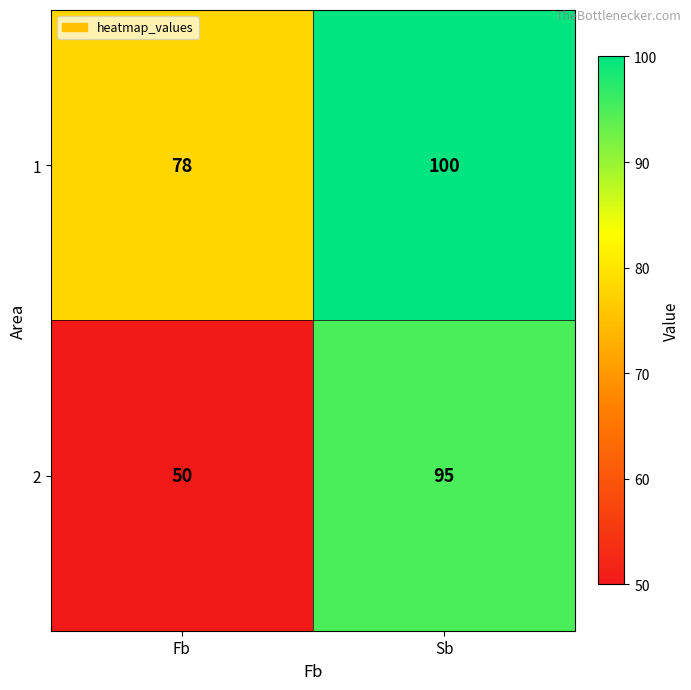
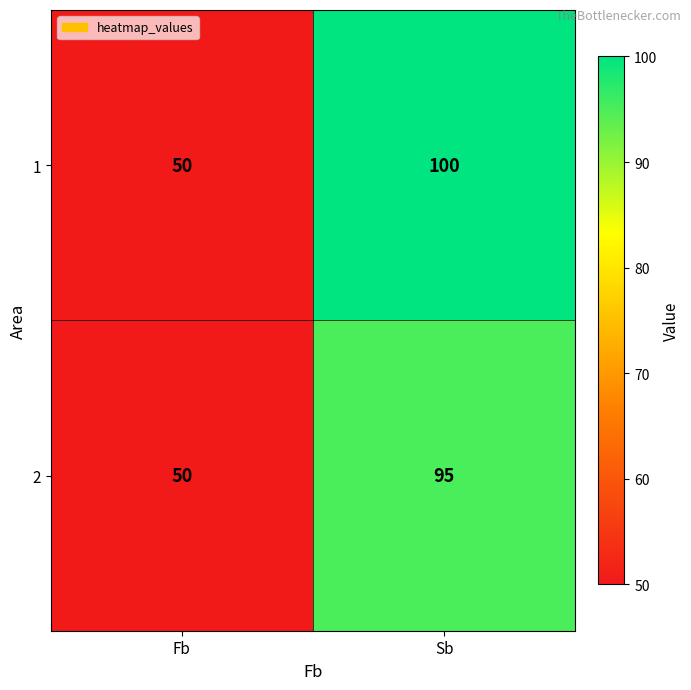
1, Fb: 78 -> 50
